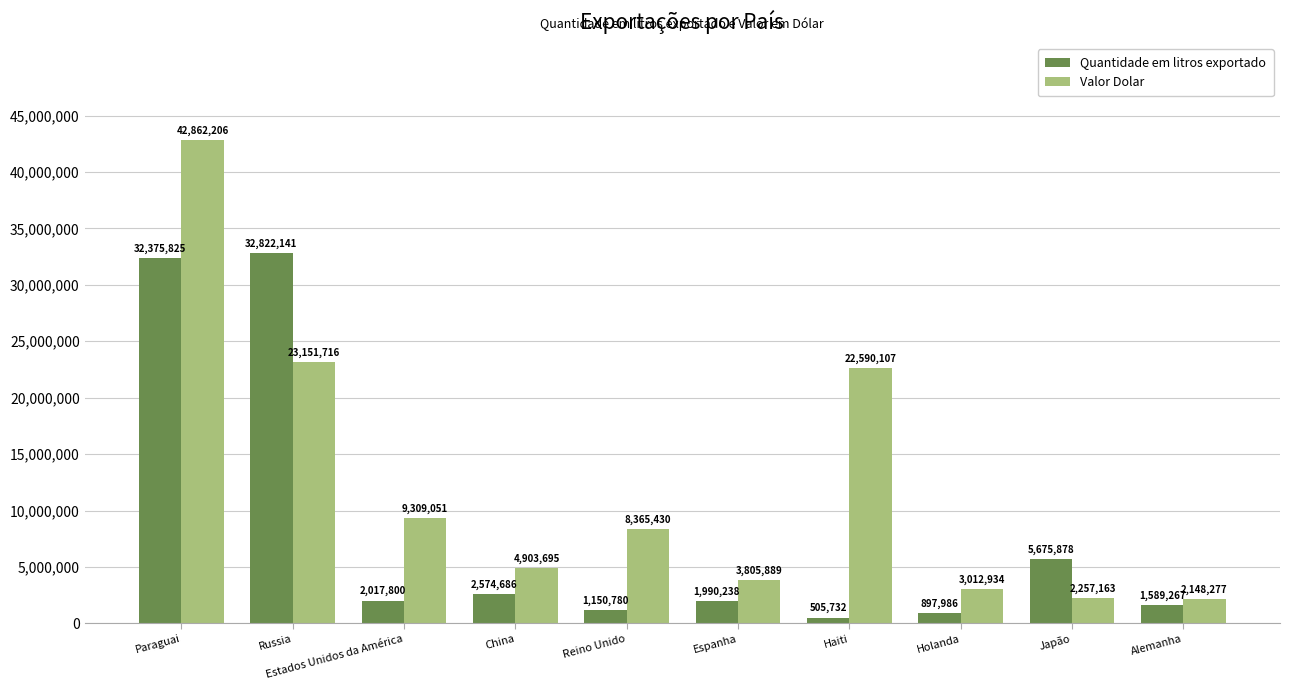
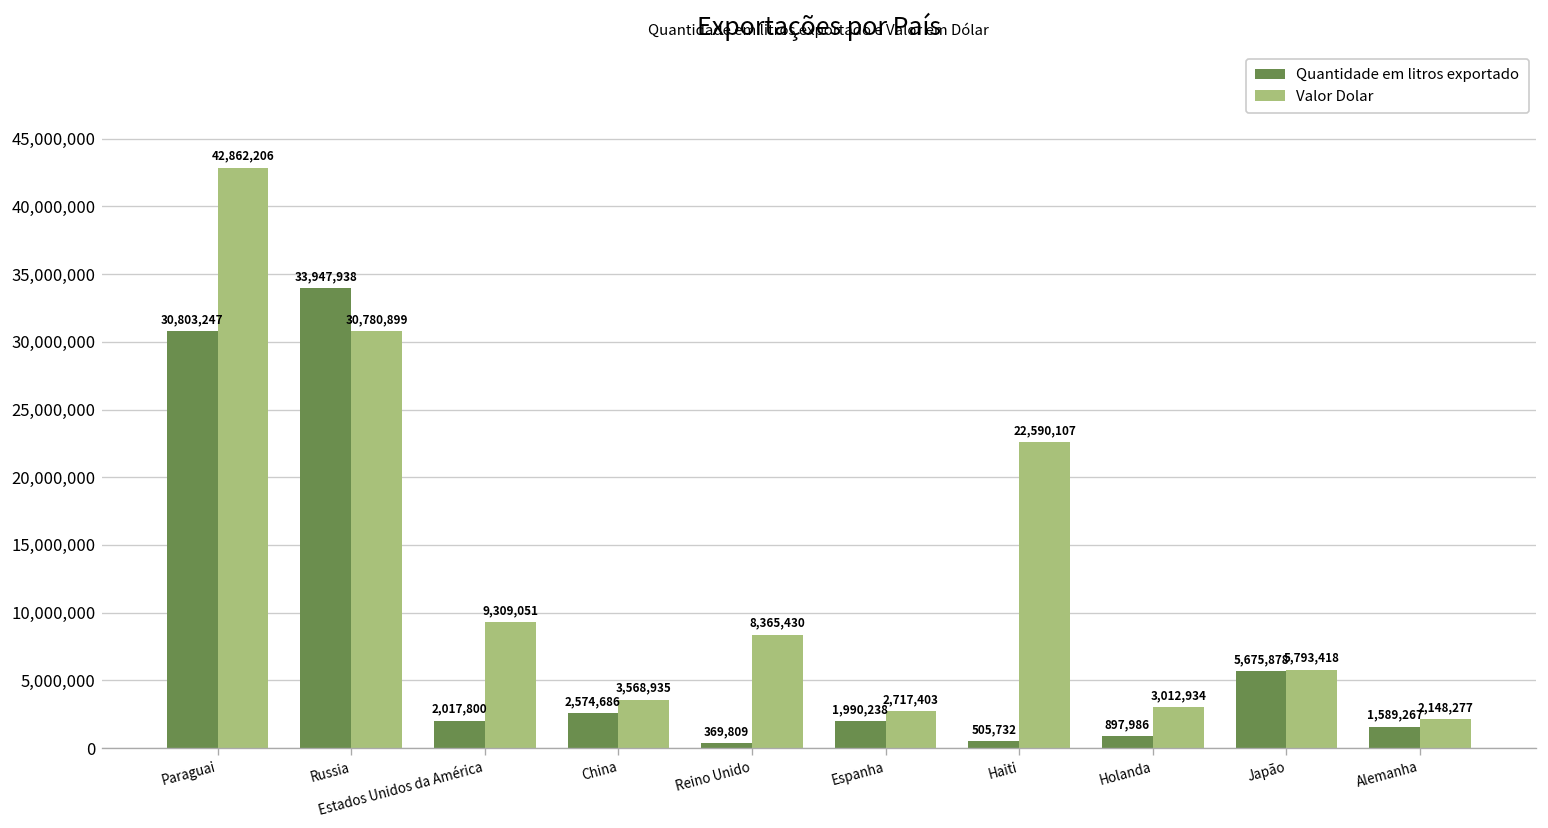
Quantidade em litros exportado, Paraguai: 32,375,825 -> 30,803,247
Quantidade em litros exportado, Russia: 32,822,141 -> 33,947,938
Valor Dolar, Russia: 23,151,716 -> 30,780,899
Valor Dolar, China: 4,903,695 -> 3,568,935
Quantidade em litros exportado, Reino Unido: 1,150,780 -> 369,809
Valor Dolar, Espanha: 3,805,889 -> 2,717,403
Valor Dolar, Japão: 2,257,163 -> 5,793,418
